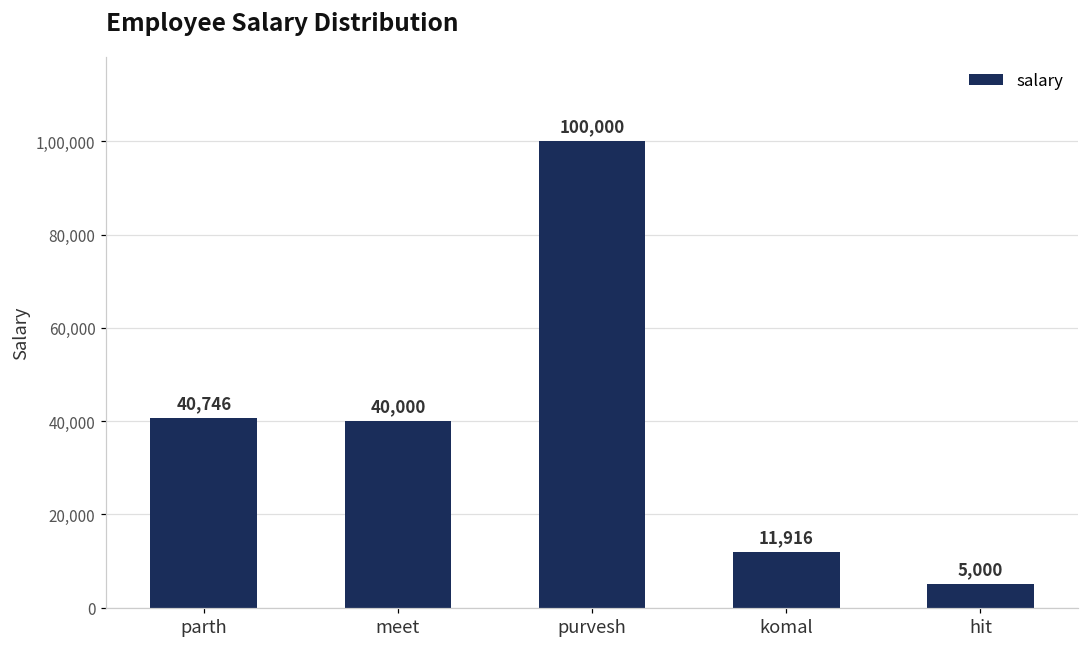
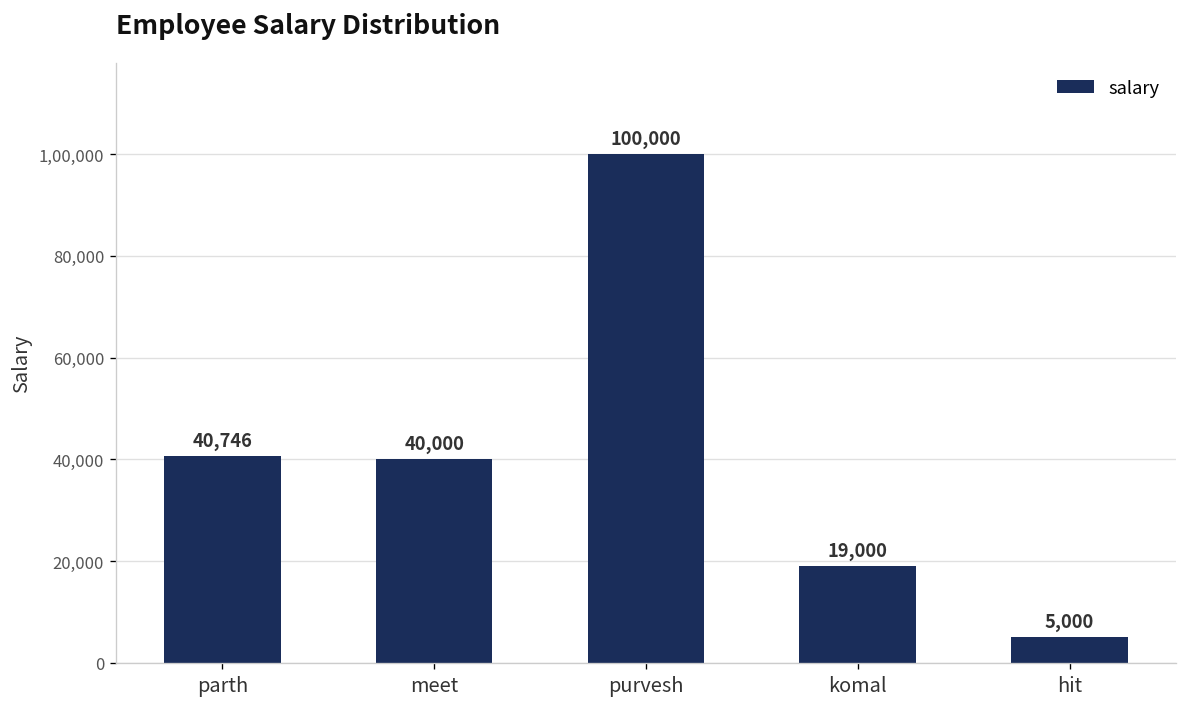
komal: 11,916 -> 19,000
